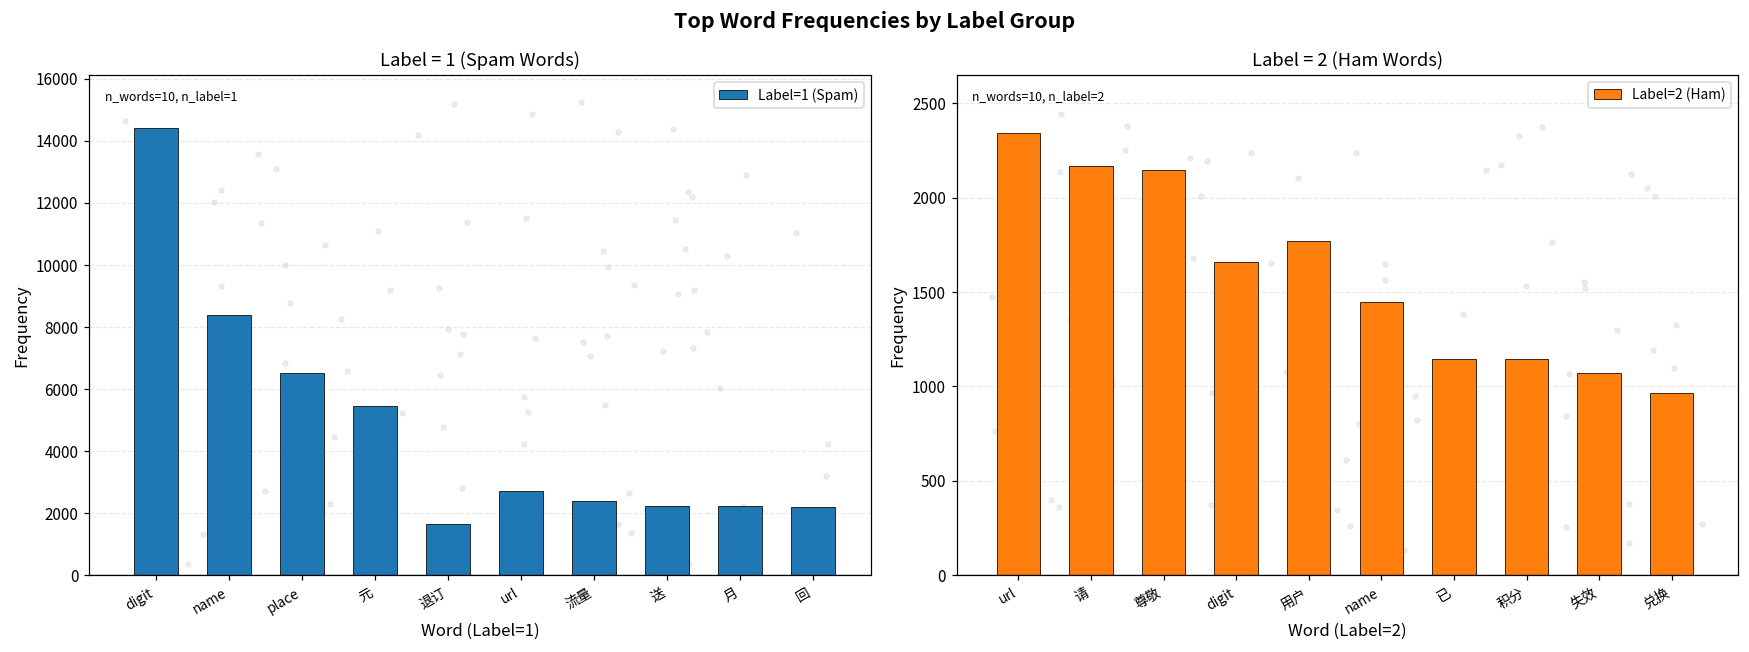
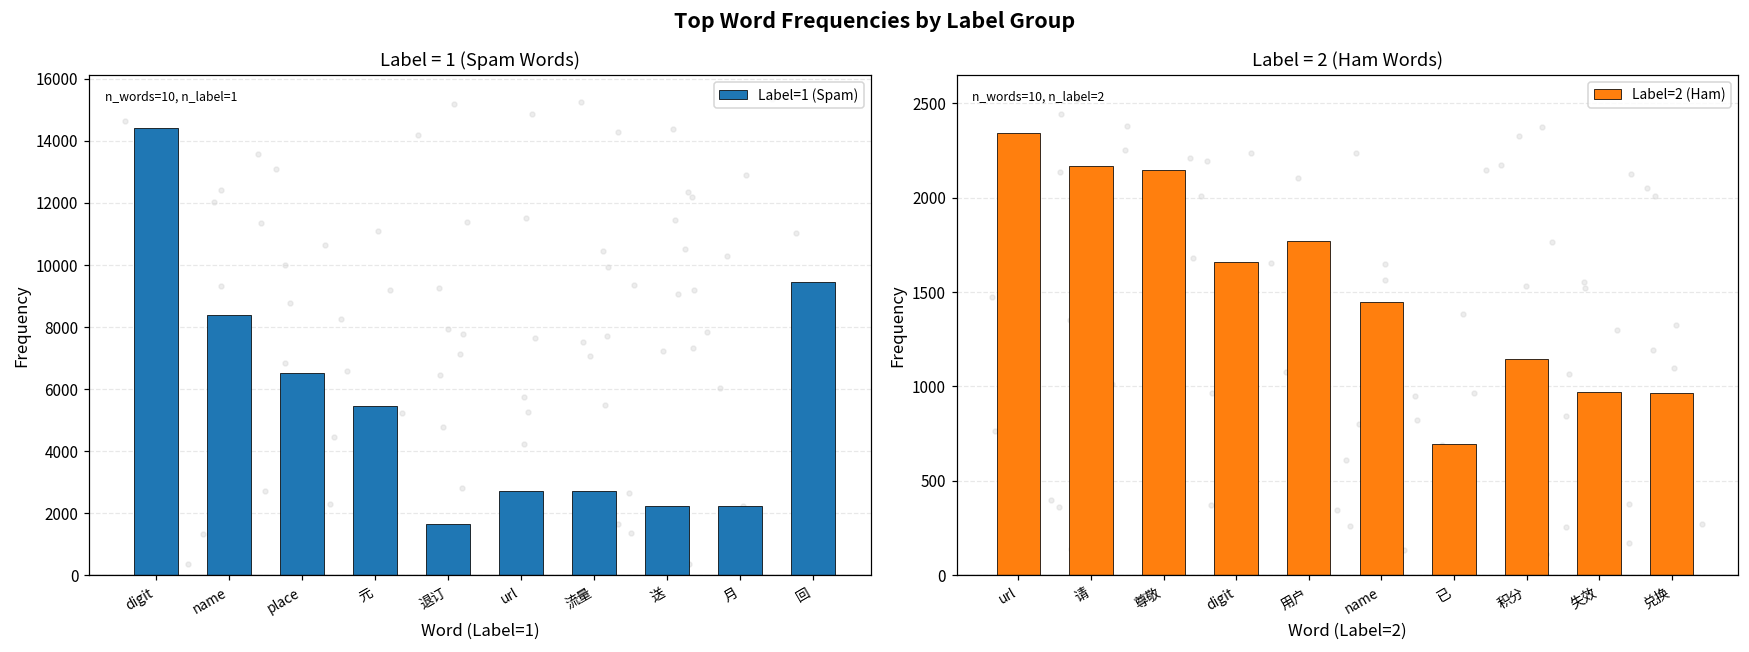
Label = 1 (Spam Words), Label=1 (Spam), 流量: 2400 -> 2700
Label = 1 (Spam Words), Label=1 (Spam), 回: 2200 -> 9500
Label = 2 (Ham Words), Label=2 (Ham), 已: 1150 -> 690
Label = 2 (Ham Words), Label=2 (Ham), 失效: 1070 -> 970
